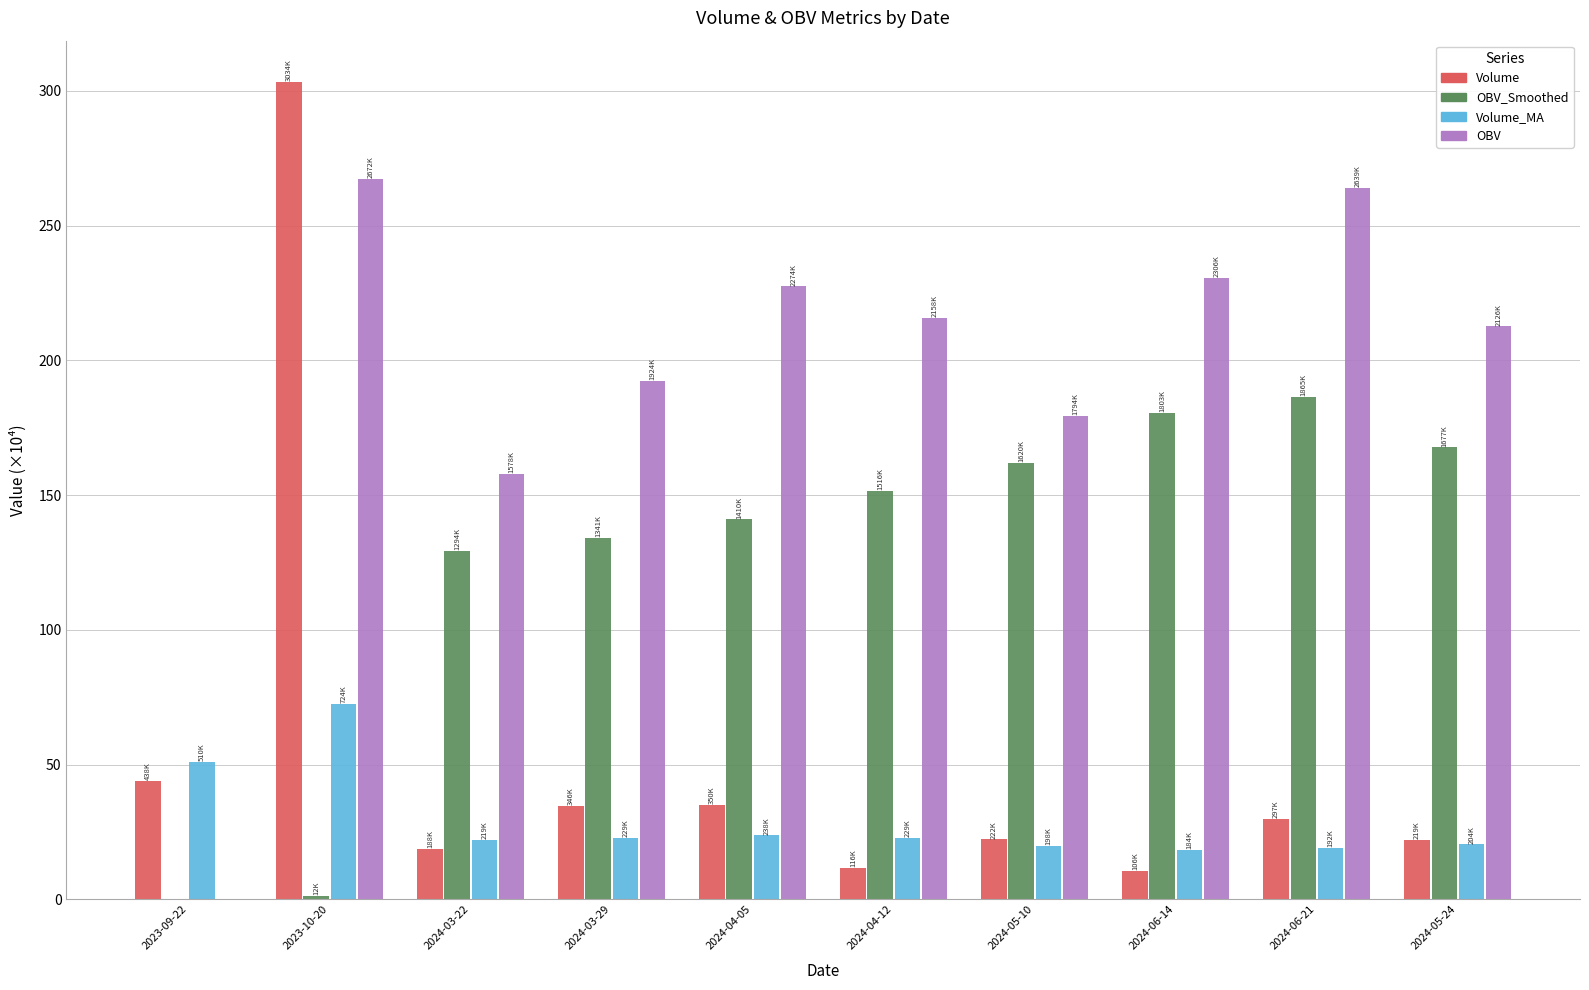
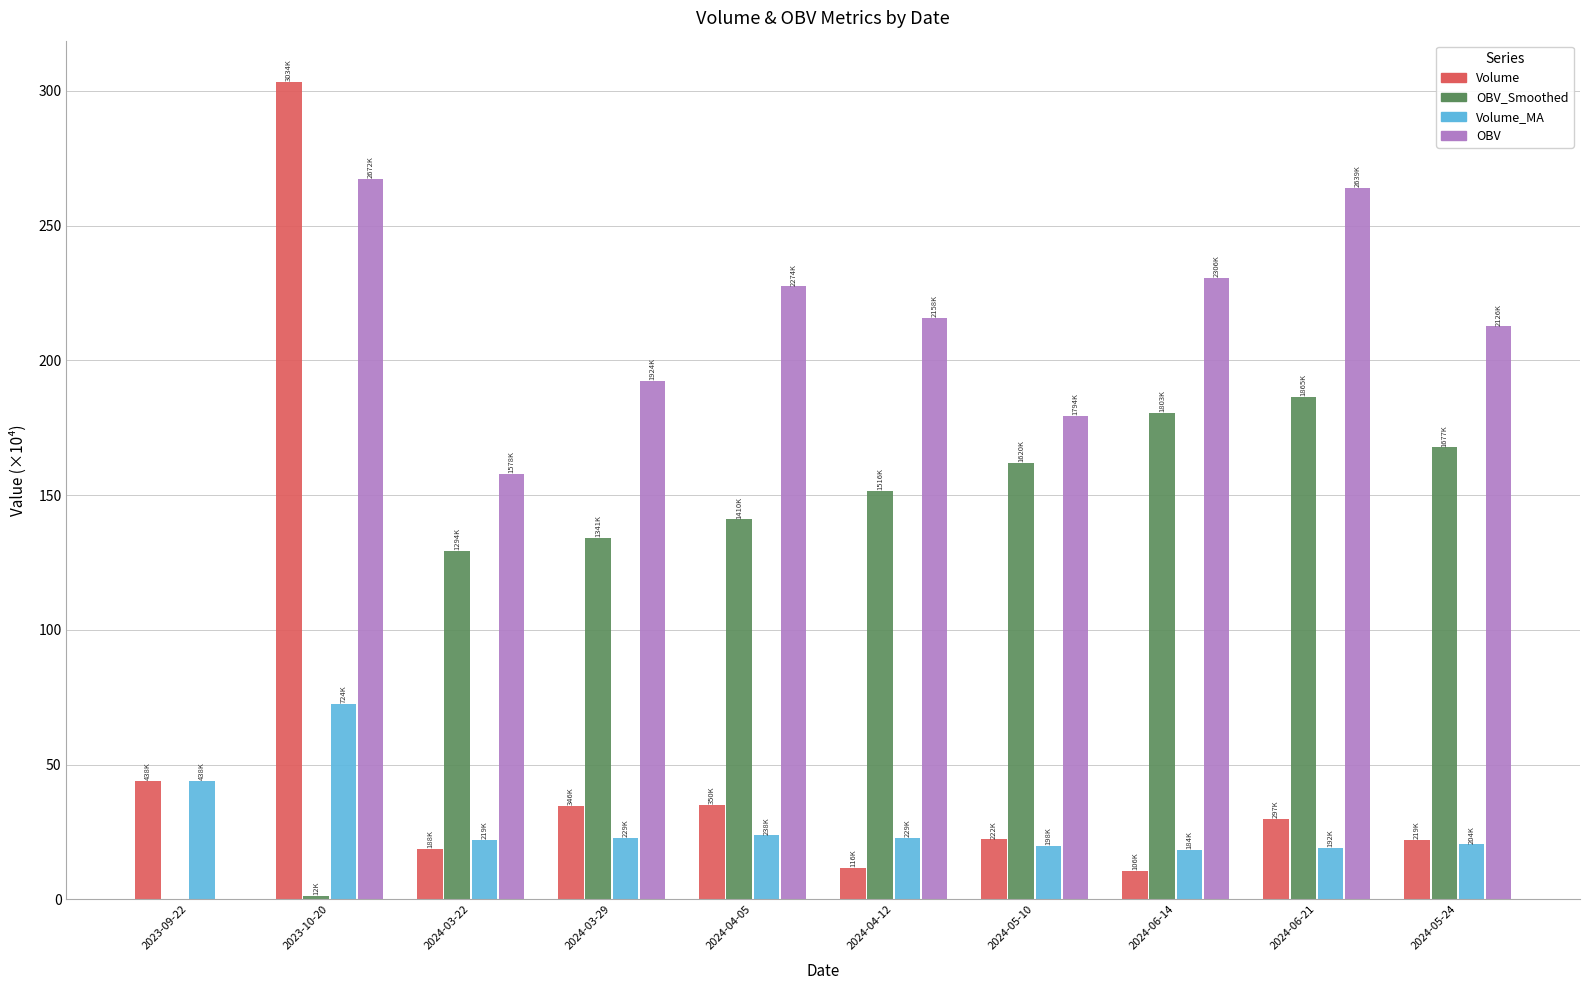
Volume_MA, 2023-09-22: 510K -> 438K
